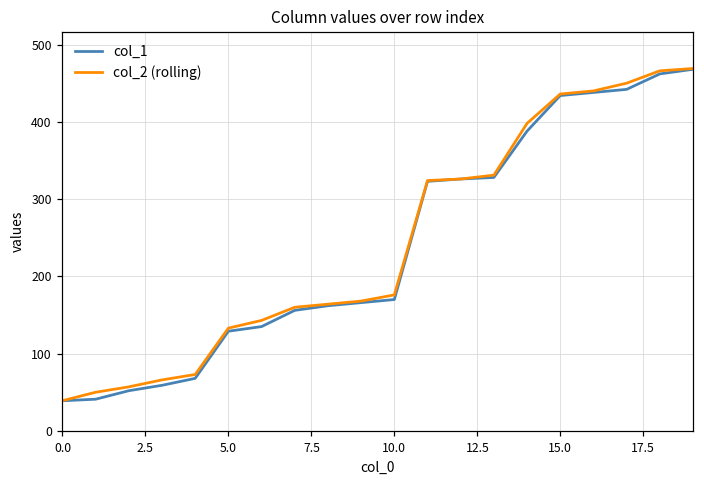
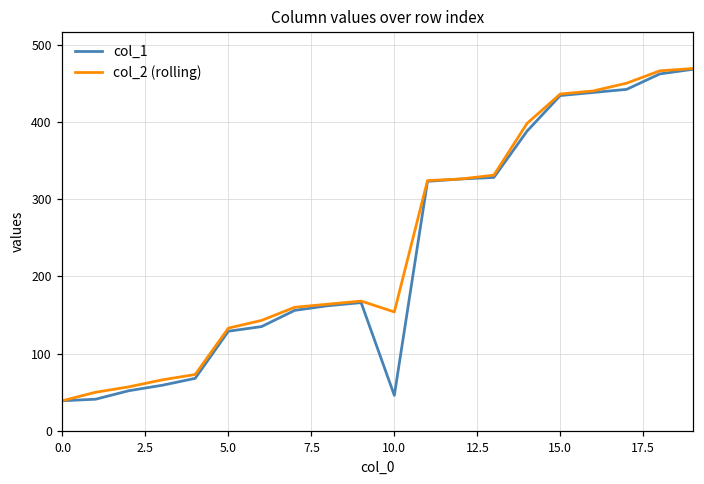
col_1, 10.0: 170 -> 50
col_2 (rolling), 10.0: 180 -> 150
